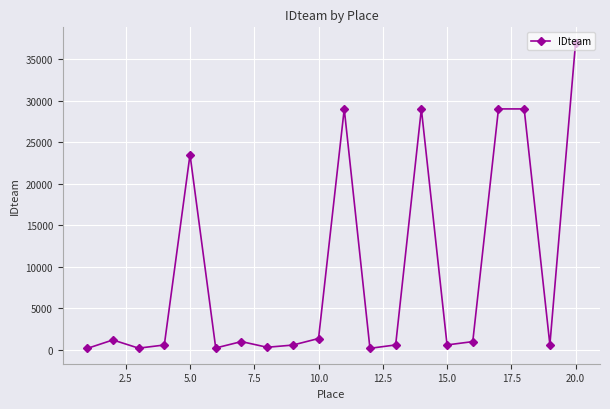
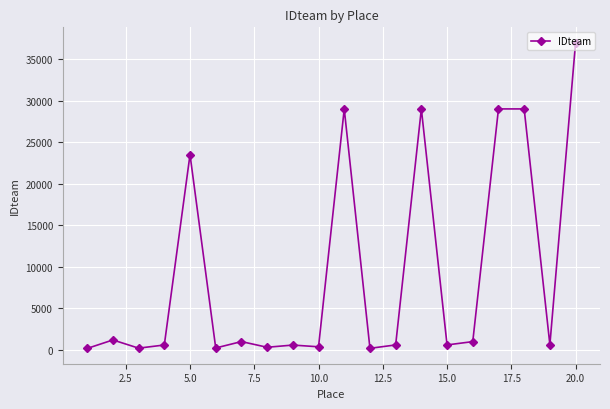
10.0: 1000 -> 0
